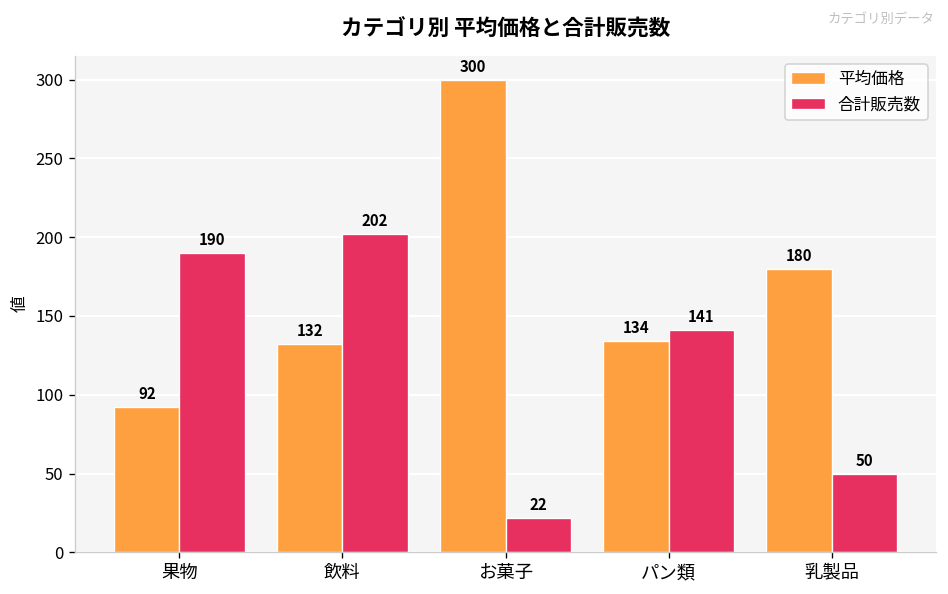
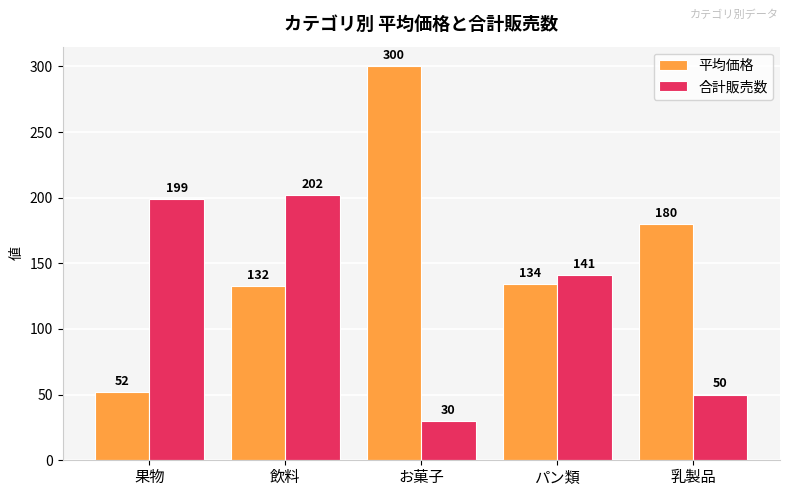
平均価格, 果物: 92 -> 52
合計販売数, 果物: 190 -> 199
合計販売数, お菓子: 22 -> 30
